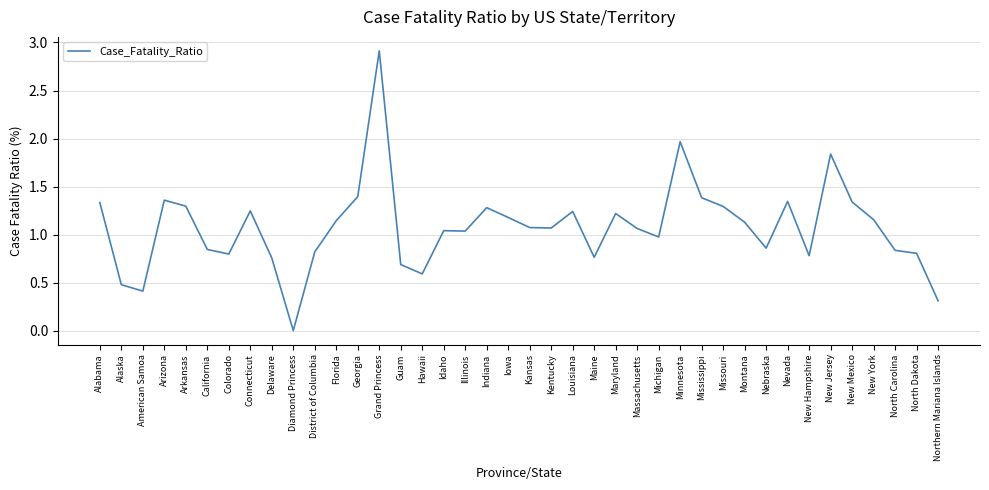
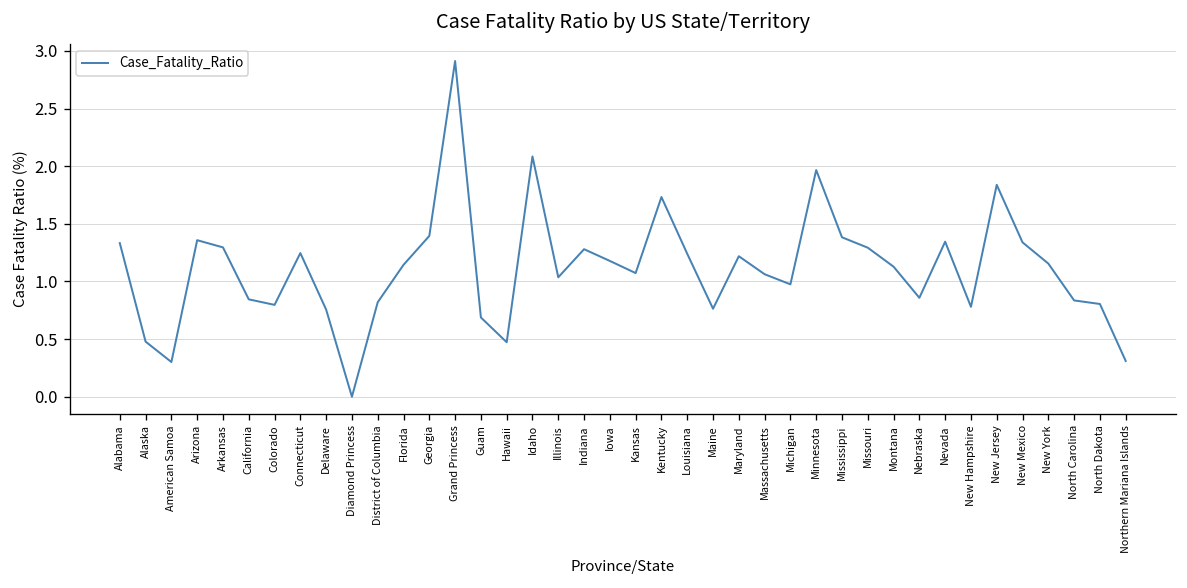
American Samoa: 0.4 -> 0.3
Hawaii: 0.6 -> 0.5
Idaho: 1.0 -> 2.1
Kentucky: 1.1 -> 1.7
